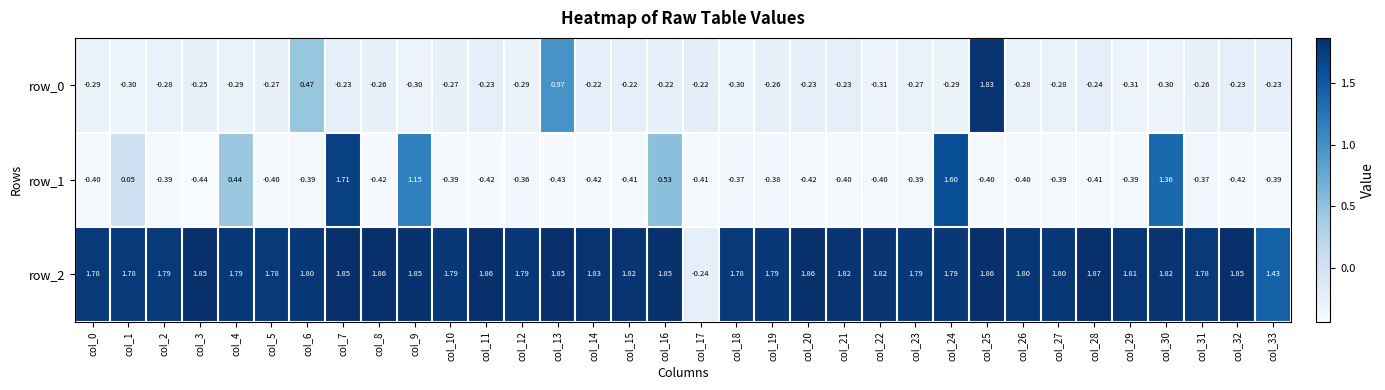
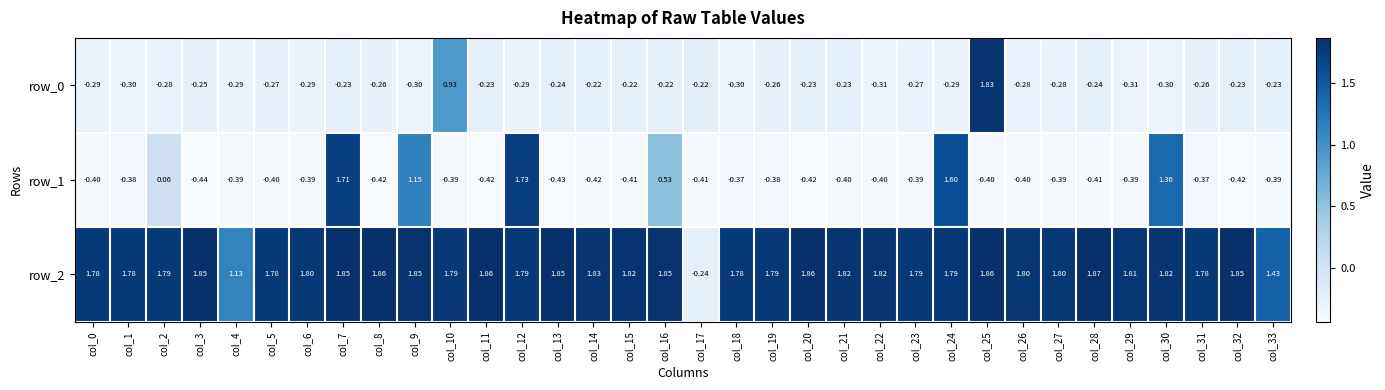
row_0, col_6: 0.47 -> -0.29
row_0, col_10: -0.27 -> 0.93
row_0, col_13: 0.97 -> -0.24
row_1, col_1: 0.05 -> -0.38
row_1, col_2: -0.39 -> 0.06
row_1, col_4: 0.44 -> -0.39
row_1, col_12: -0.36 -> 1.73
row_2, col_4: 1.79 -> 1.13
